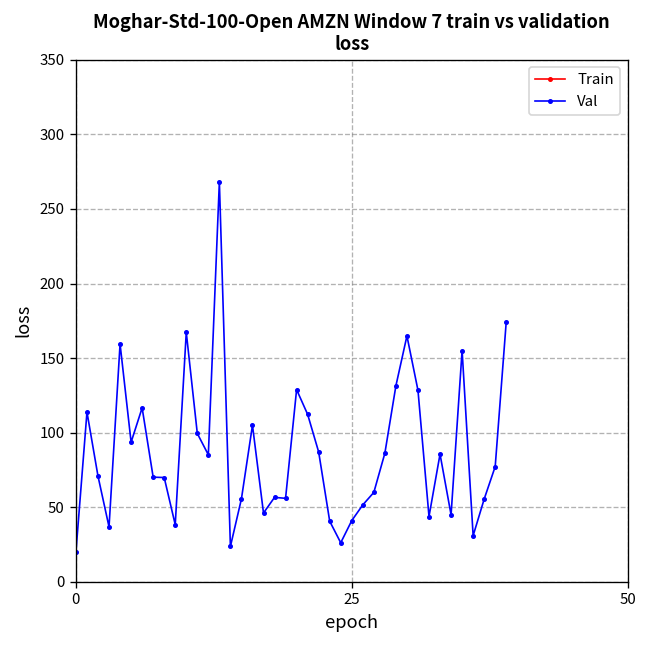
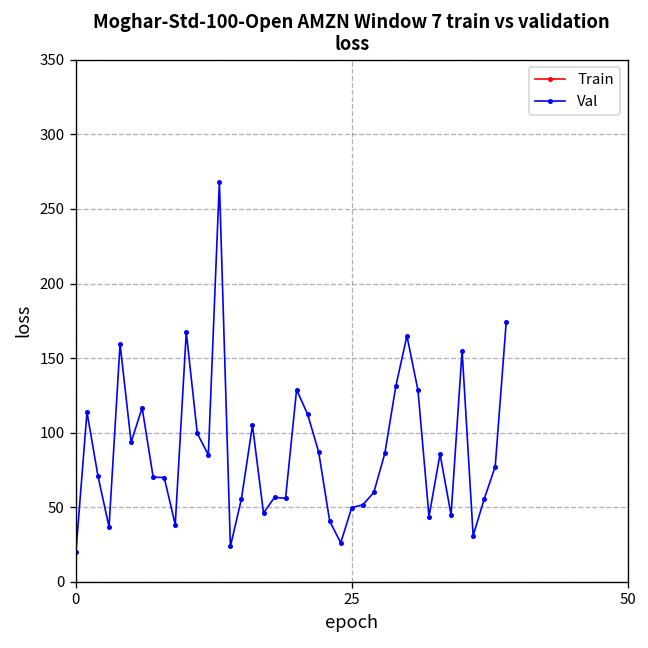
Val, 25: 41 -> 50
